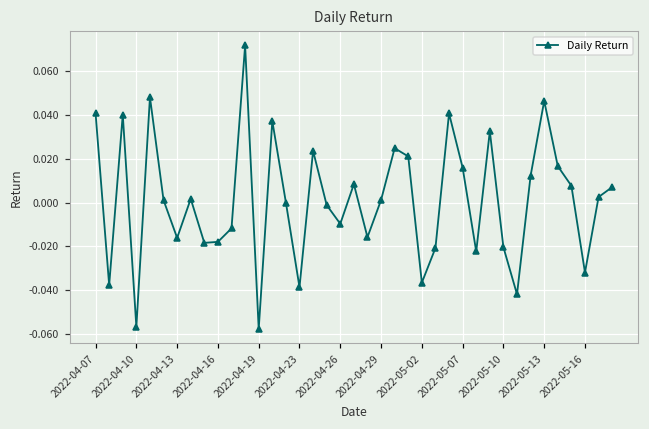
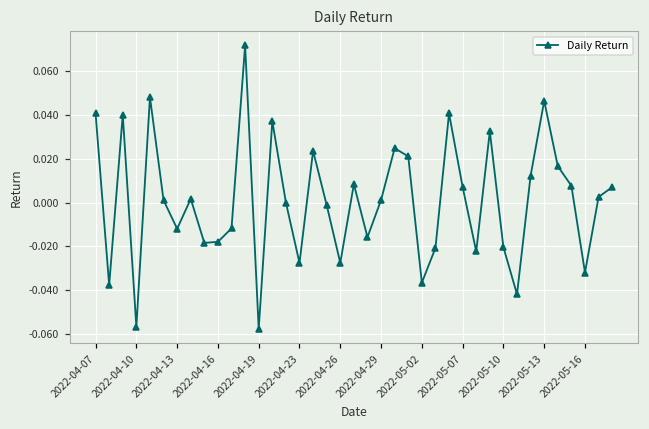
2022-04-13: -0.016 -> -0.012
2022-04-23: -0.039 -> -0.028
2022-04-26: -0.010 -> -0.028
2022-05-07: 0.016 -> 0.007
